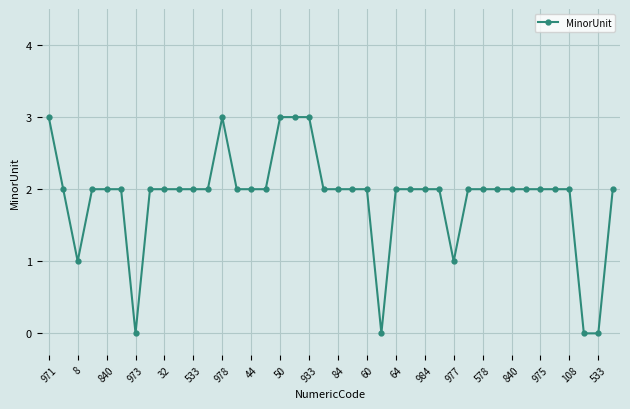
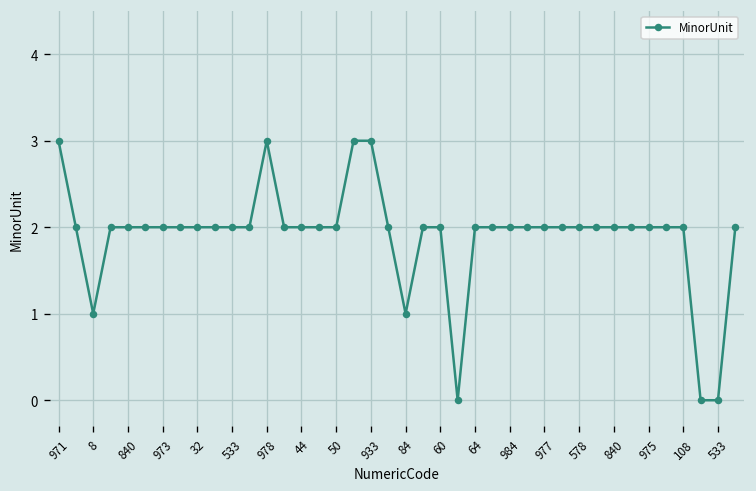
973: 0 -> 2
50: 3 -> 2
84: 2 -> 1
977: 1 -> 2
